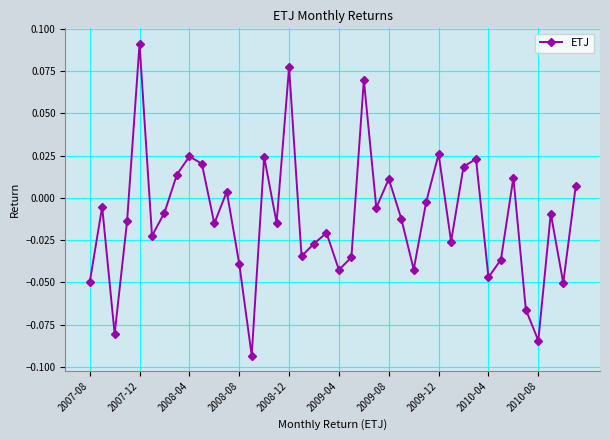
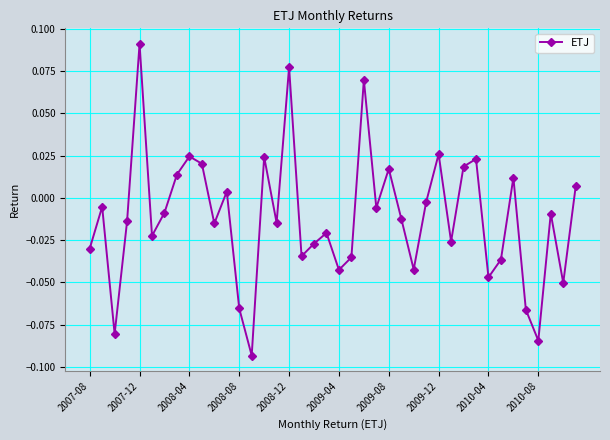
2007-08: -0.05 -> -0.03
2008-08: -0.039 -> -0.065
2009-08: 0.011 -> 0.017
